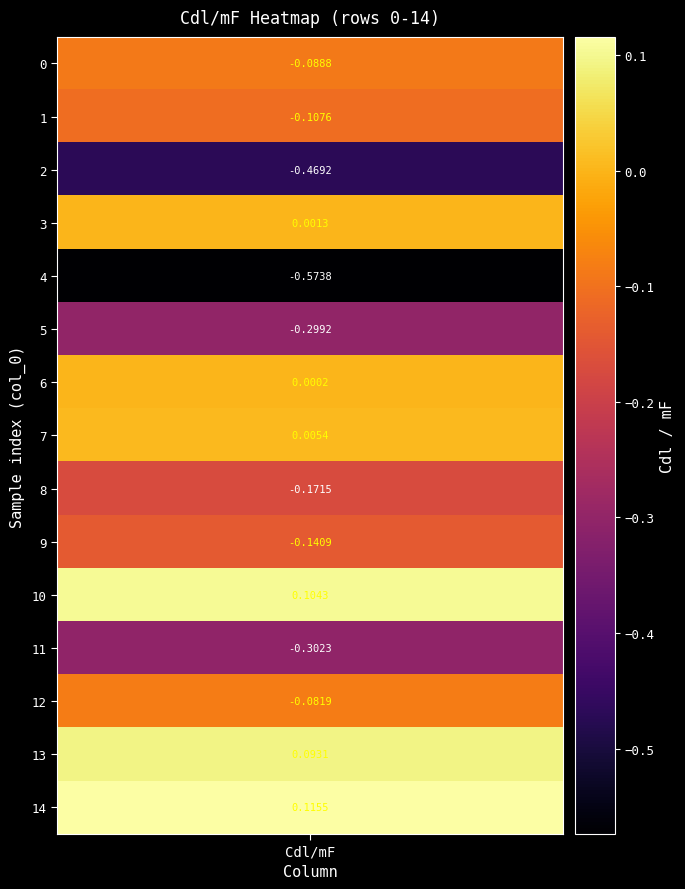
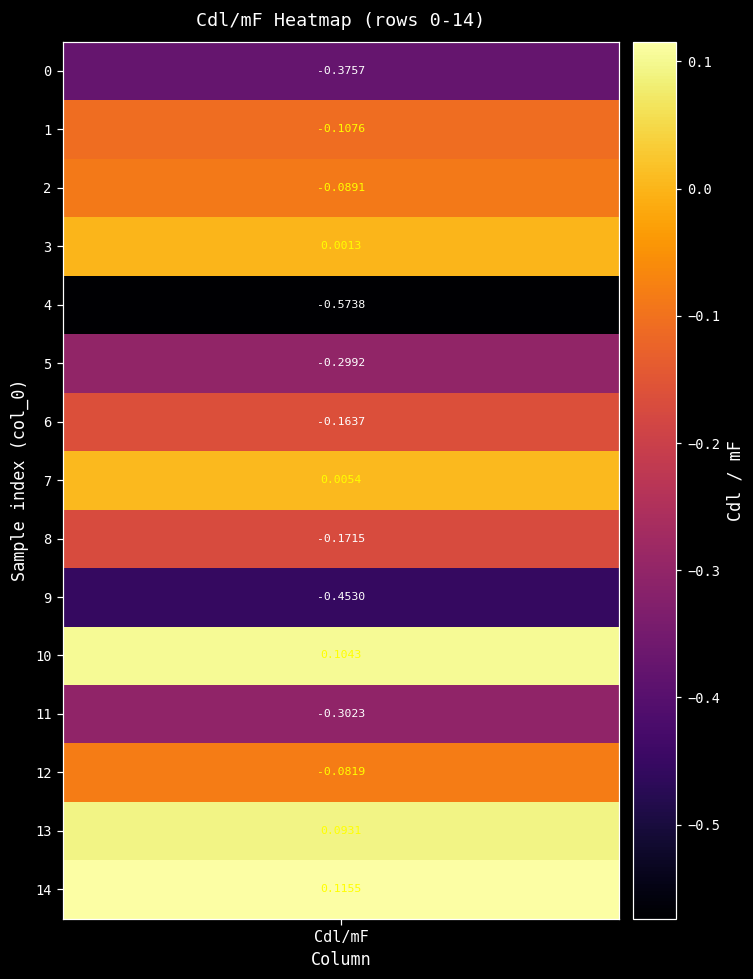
0, Cdl/mF: -0.0888 -> -0.3757
2, Cdl/mF: -0.4692 -> -0.0891
6, Cdl/mF: 0.0002 -> -0.1637
9, Cdl/mF: -0.1409 -> -0.4530
